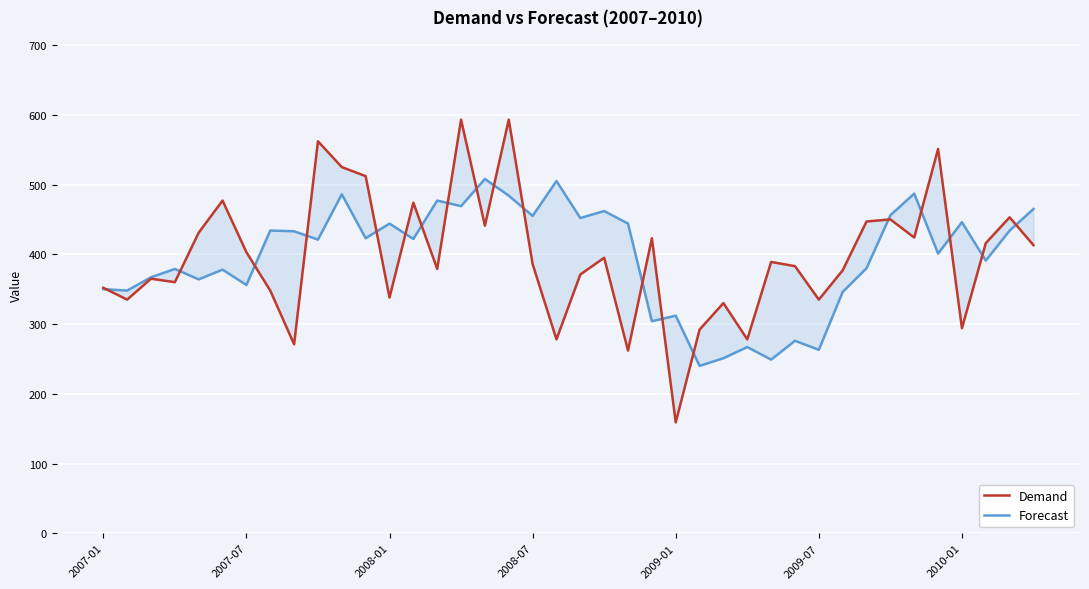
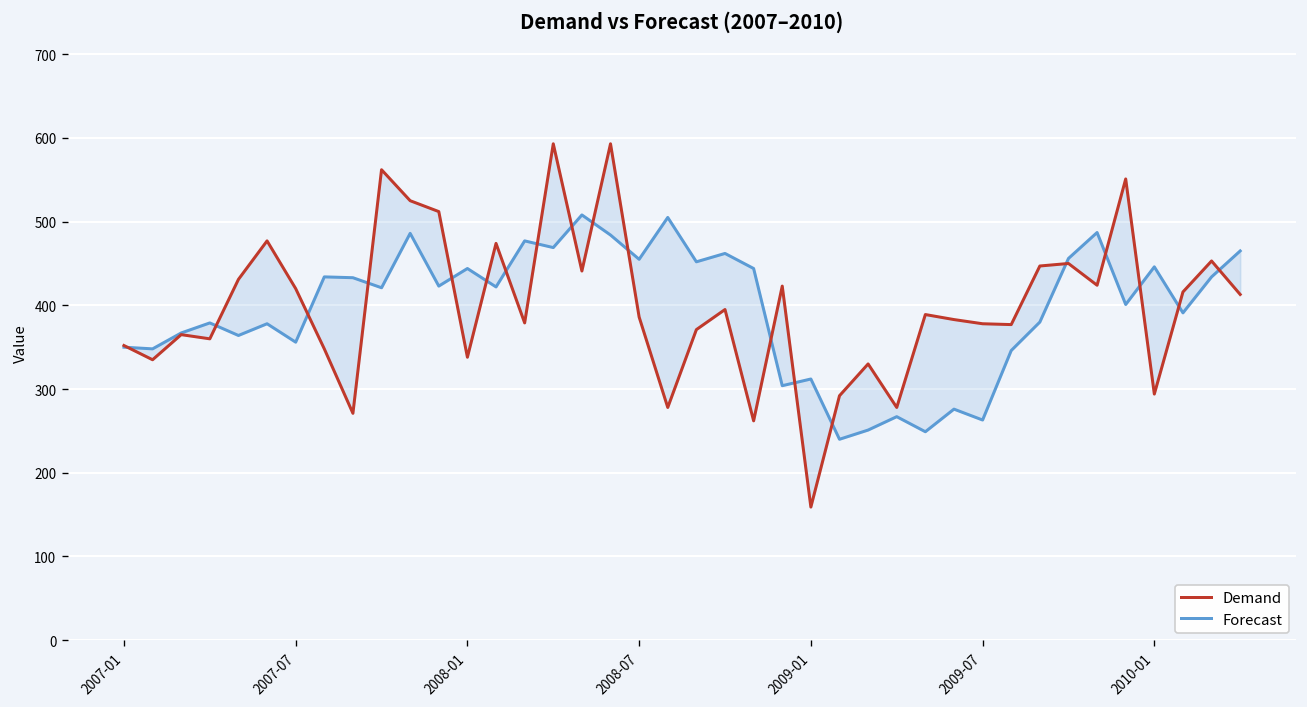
Demand, 2007-07: 400 -> 420
Demand, 2009-07: 340 -> 380
